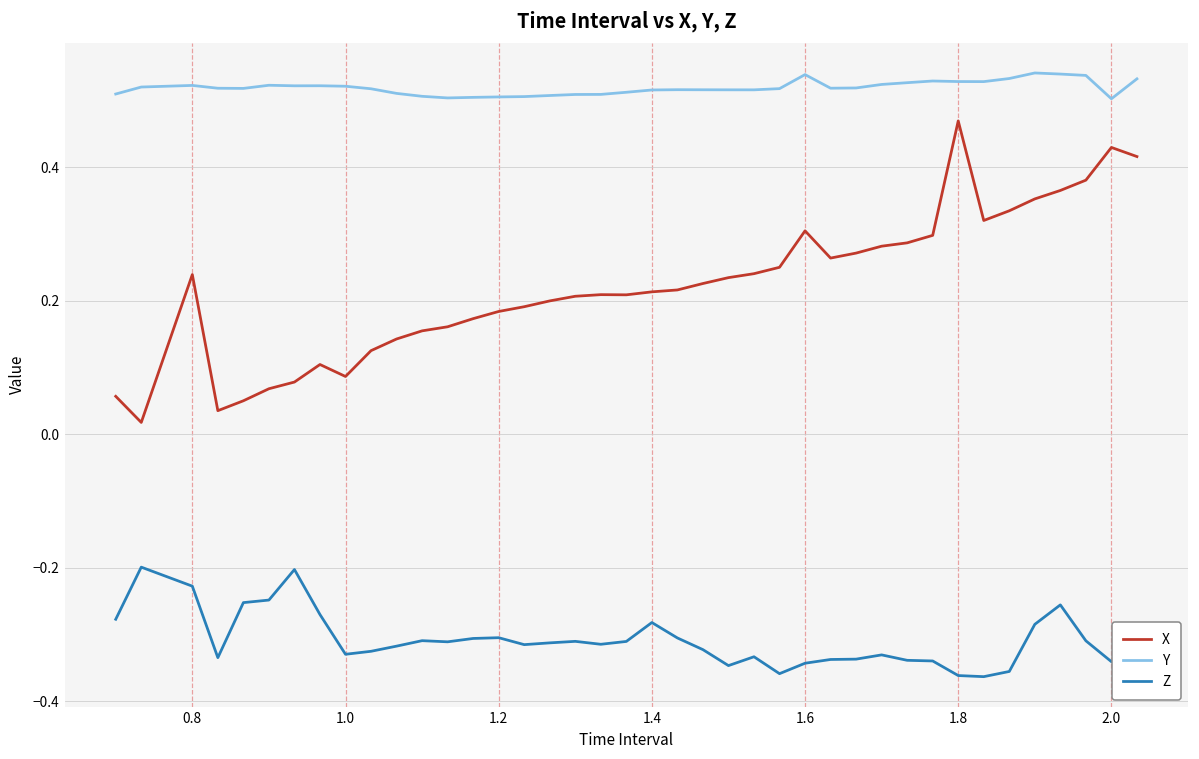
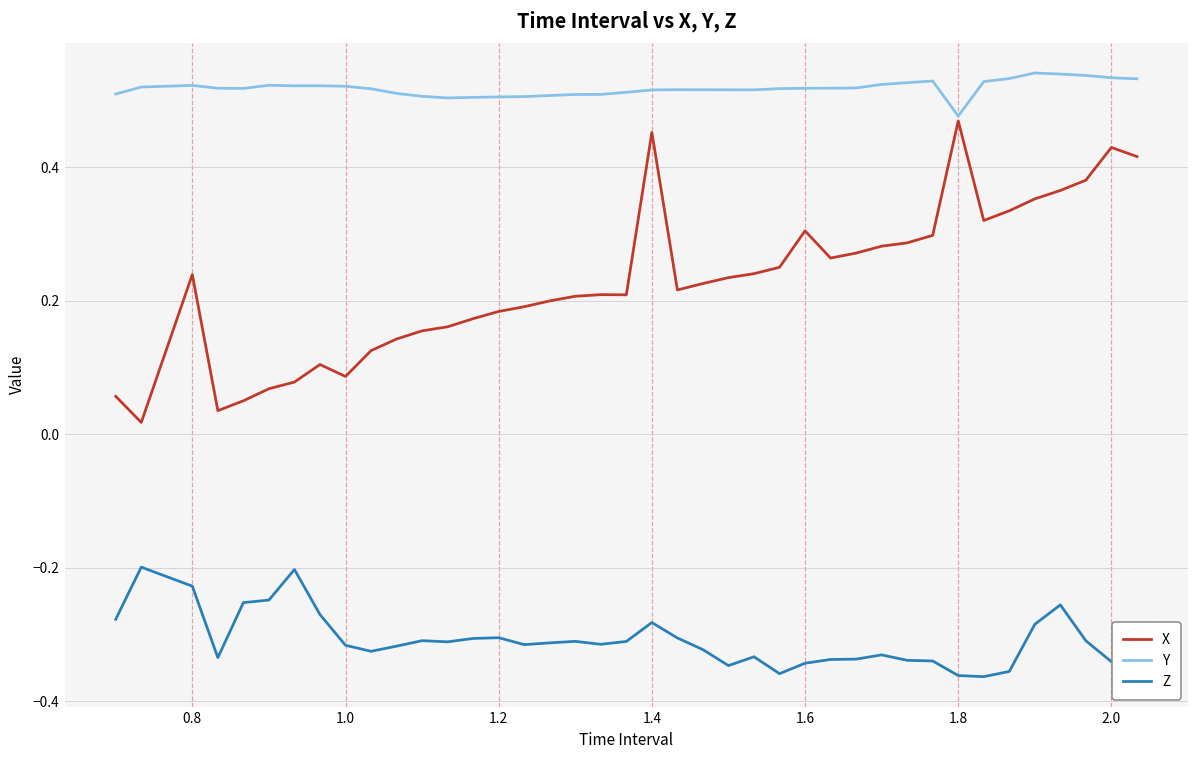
Z, 1.0: -0.33 -> -0.32
X, 1.4: 0.21 -> 0.45
Y, 1.6: 0.54 -> 0.52
Y, 1.8: 0.53 -> 0.48
Y, 2.0: 0.50 -> 0.53
